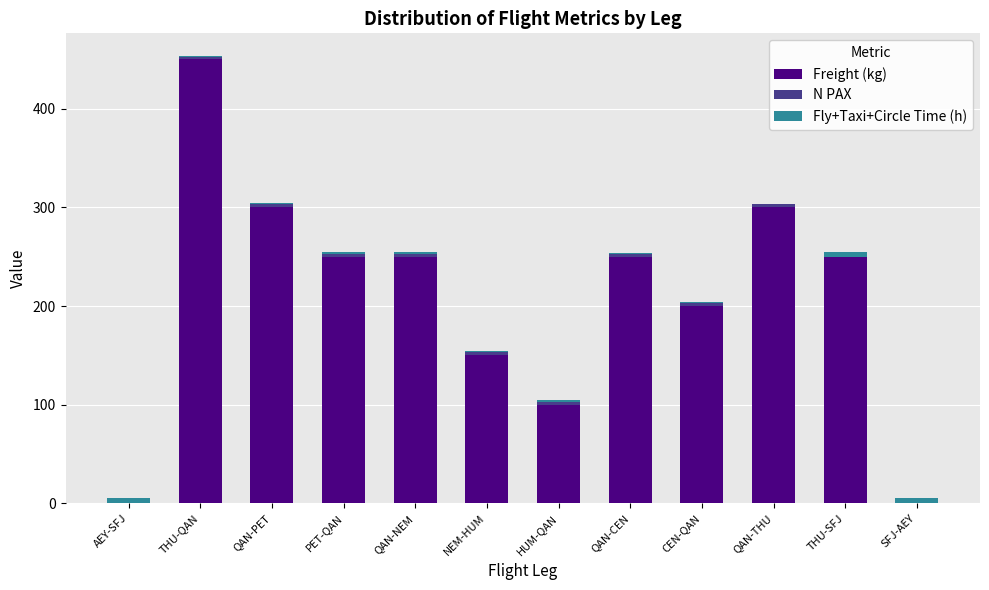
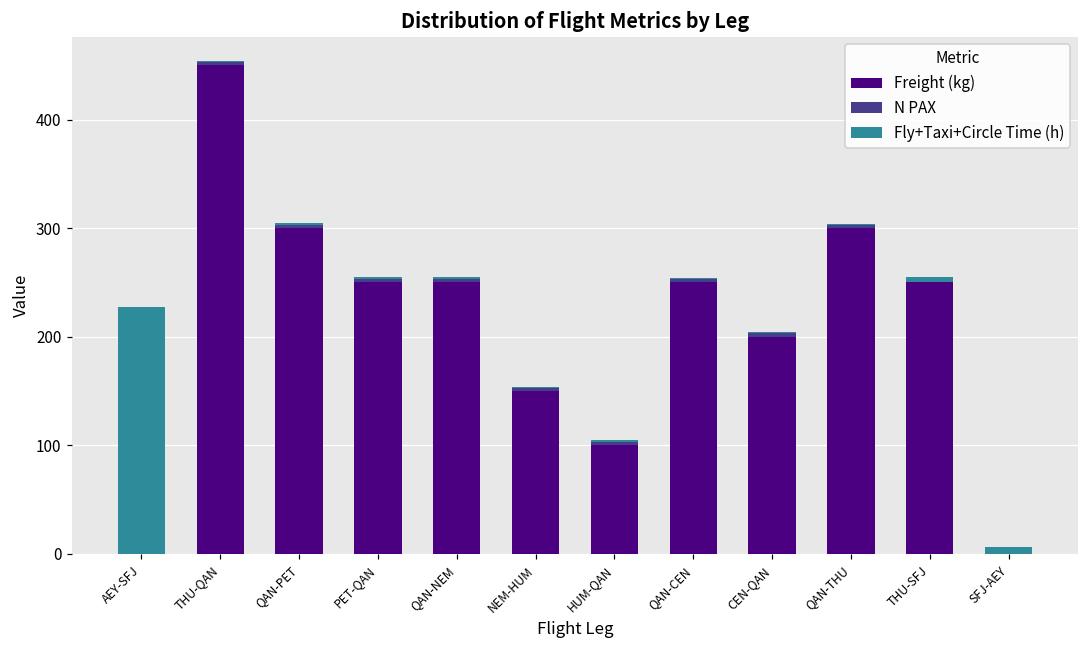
Fly+Taxi+Circle Time (h), AEY-SFJ: 10 -> 230
